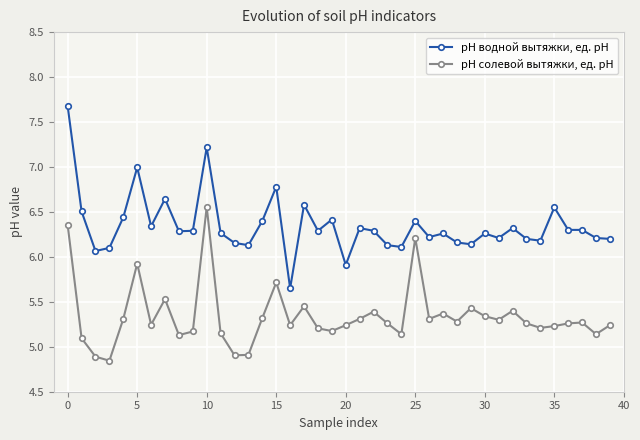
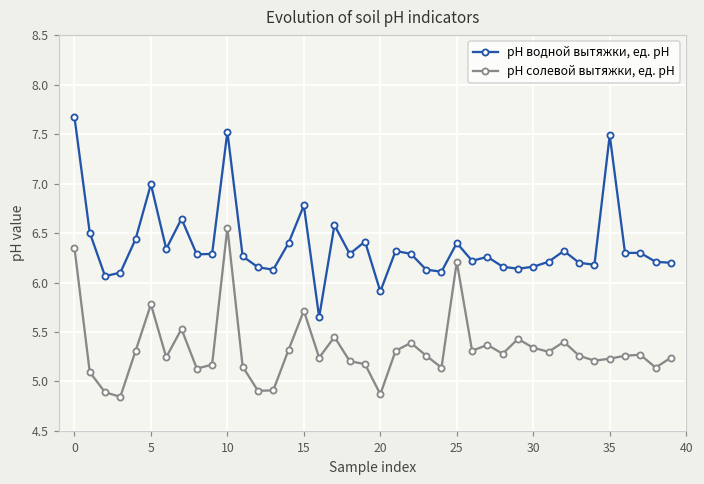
рН солевой вытяжки, ед. рН, 5: 5.9 -> 5.8
рН водной вытяжки, ед. рН, 10: 7.2 -> 7.5
рН солевой вытяжки, ед. рН, 20: 5.2 -> 4.9
рН водной вытяжки, ед. рН, 30: 6.3 -> 6.2
рН водной вытяжки, ед. рН, 35: 6.6 -> 7.5
